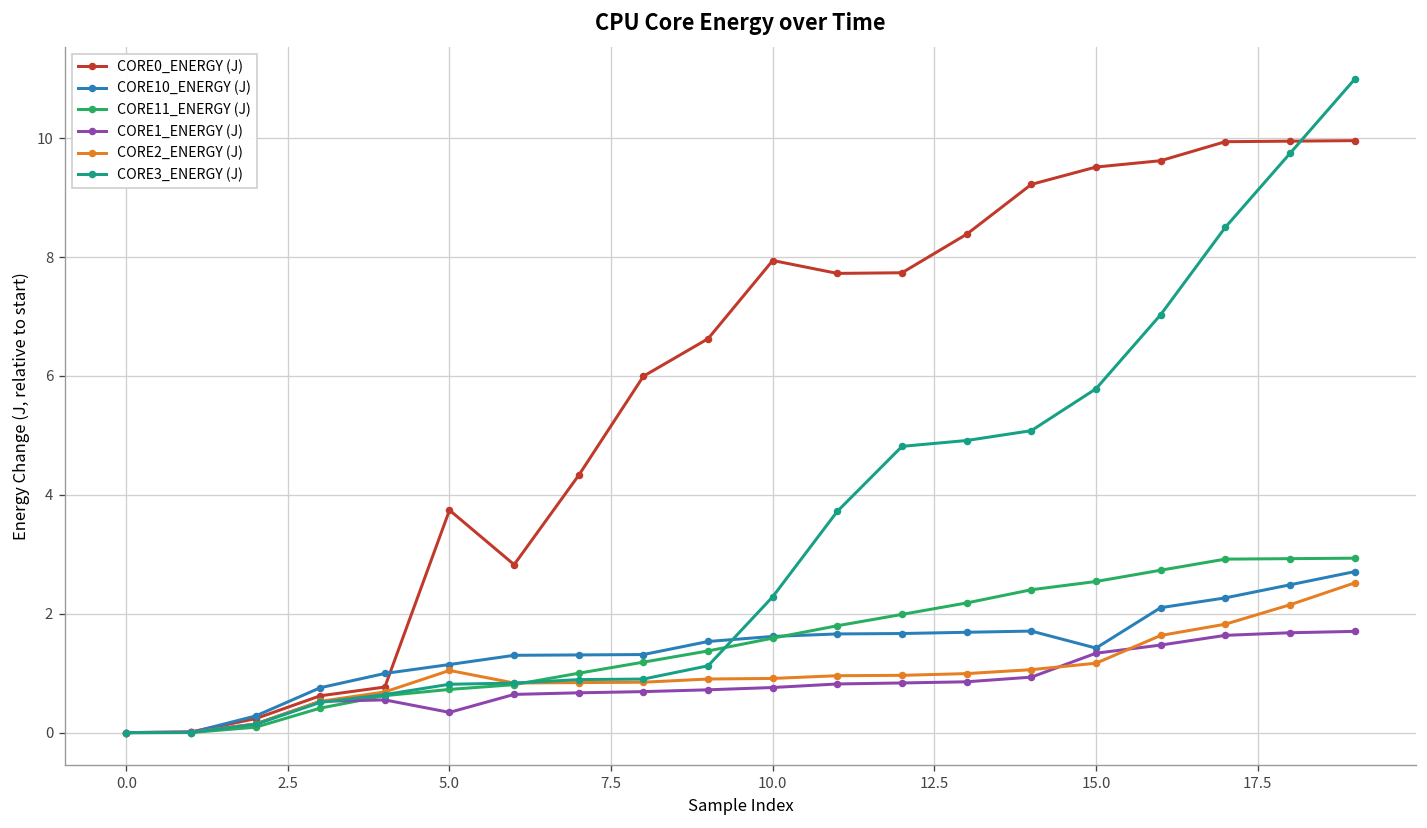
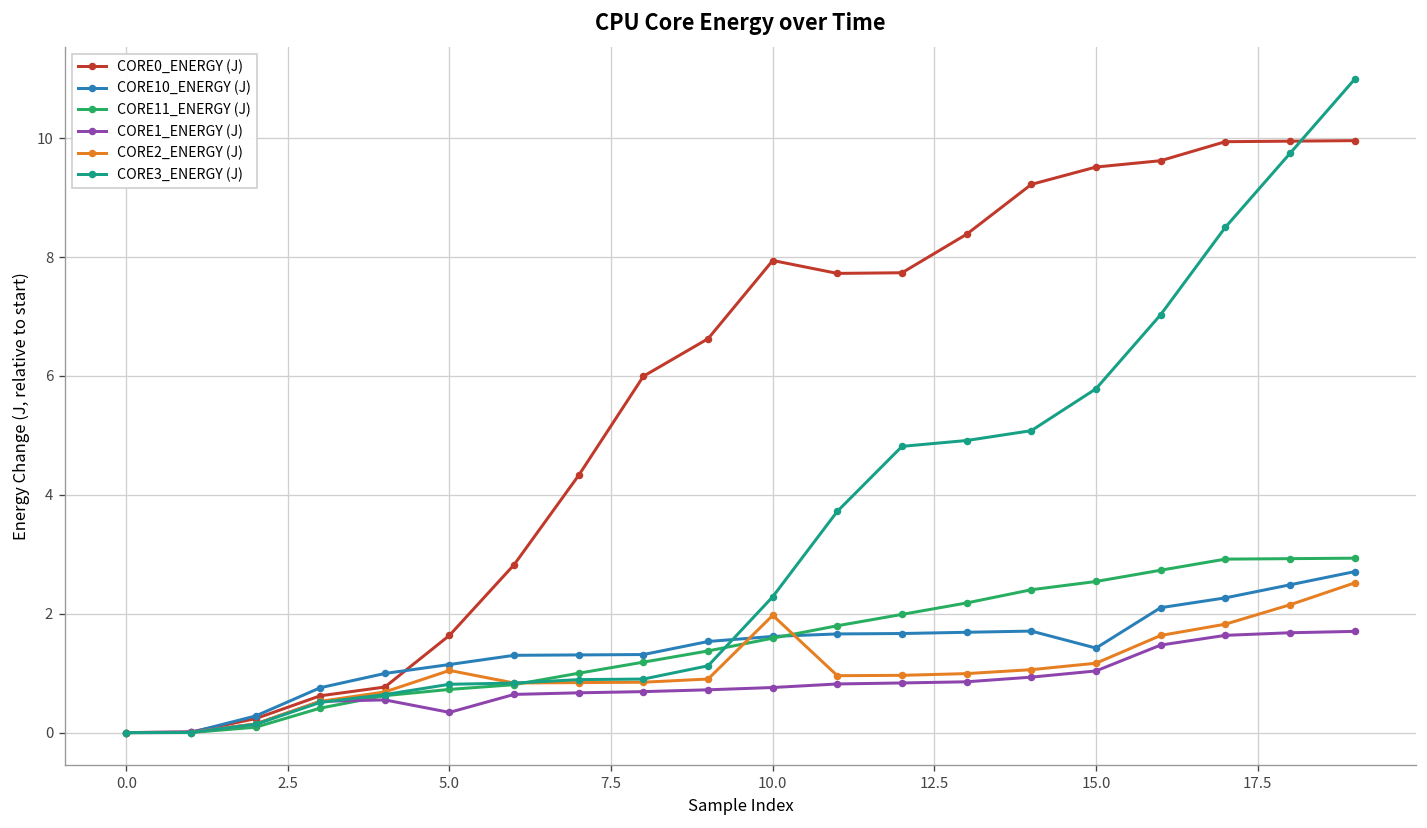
CORE0_ENERGY (J), 5.0: 3.7 -> 1.6
CORE2_ENERGY (J), 10.0: 0.9 -> 2.0
CORE1_ENERGY (J), 15.0: 1.3 -> 1.0
